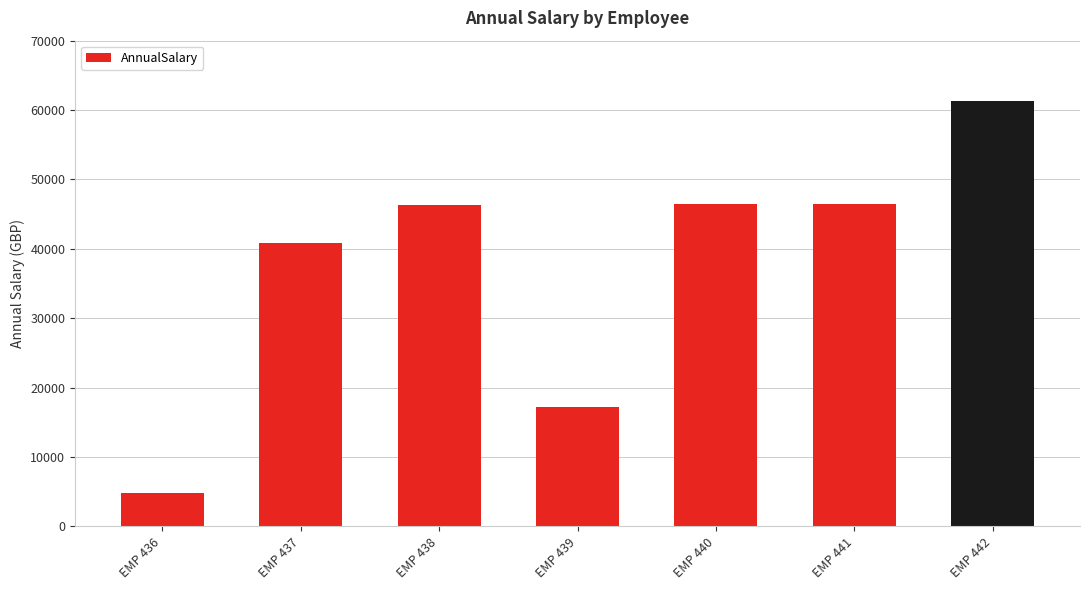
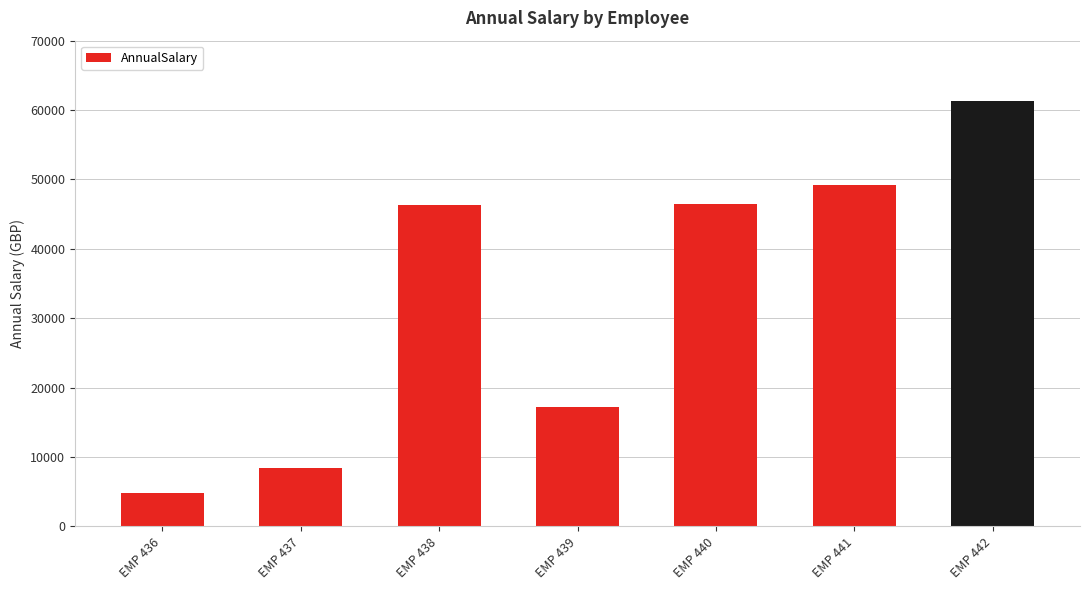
EMP 437: 41000 -> 8000
EMP 441: 46000 -> 49000
